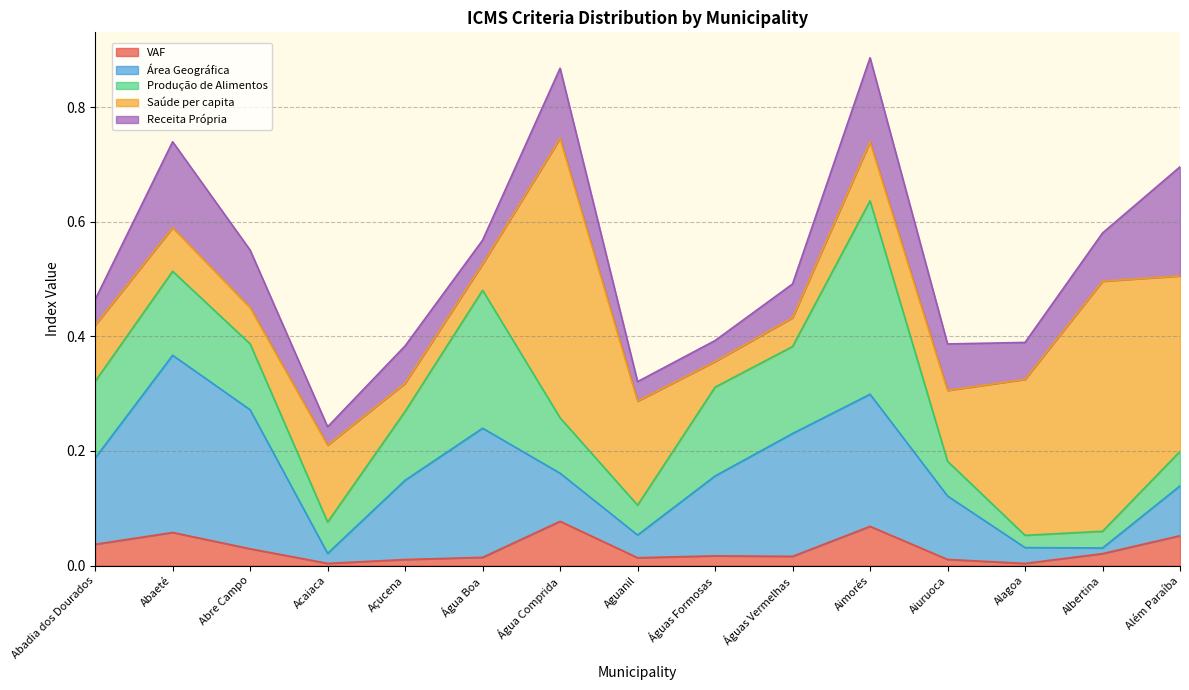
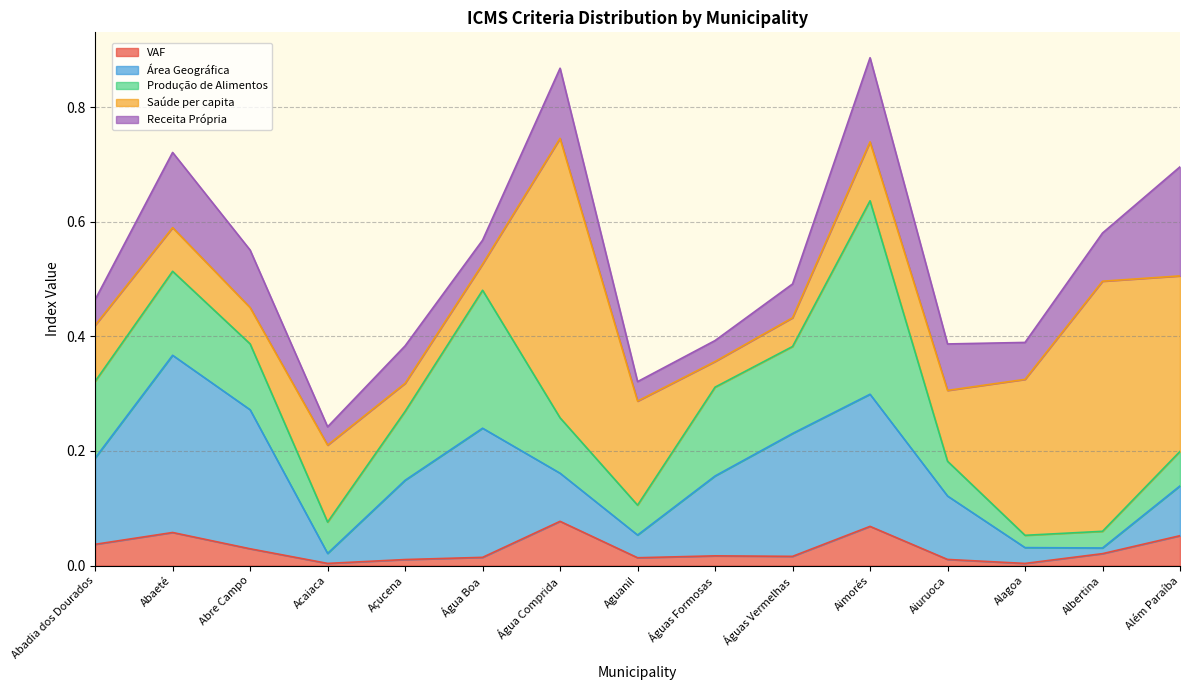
Receita Própria, Abaeté: 0.15 -> 0.13
